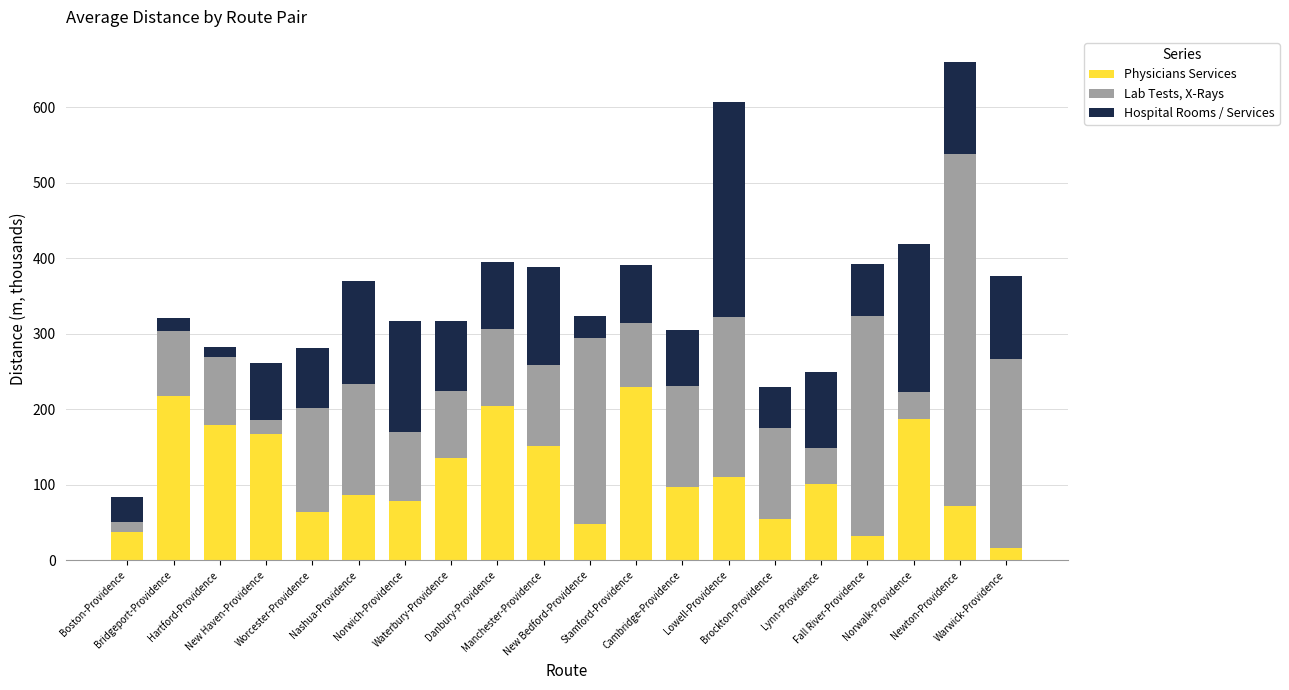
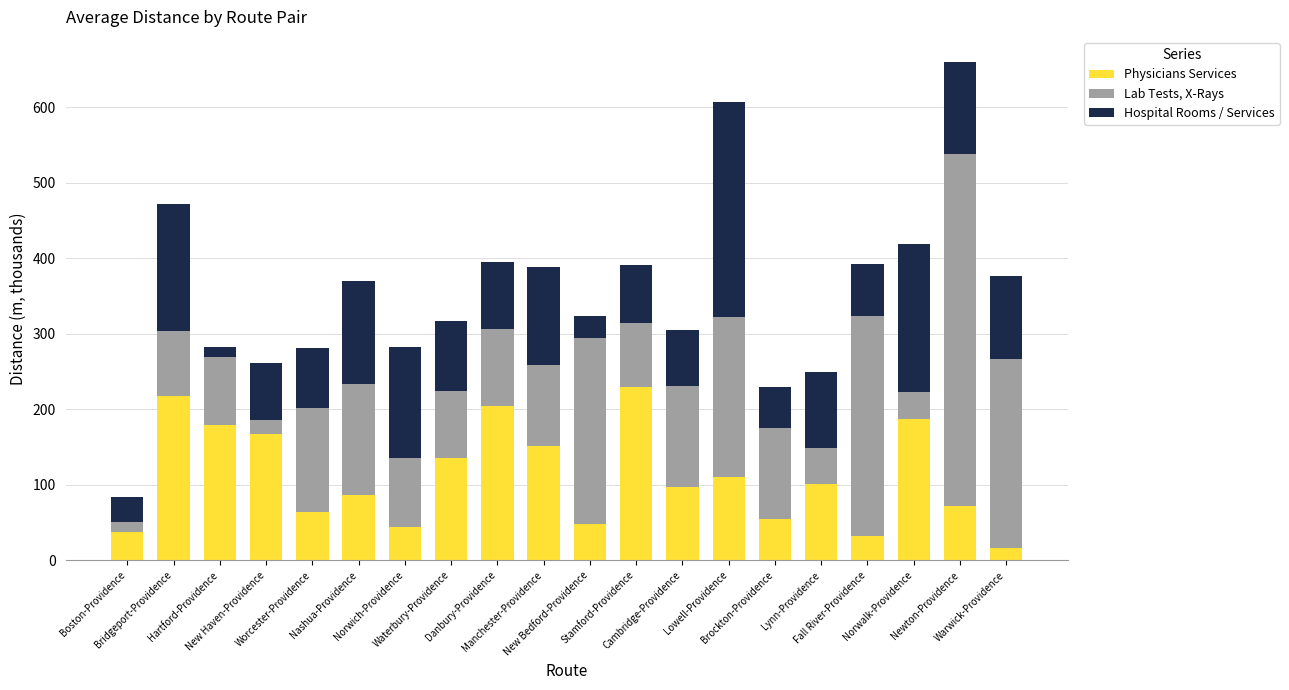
Hospital Rooms / Services, Bridgeport-Providence: 20 -> 170
Physicians Services, Norwich-Providence: 80 -> 40
